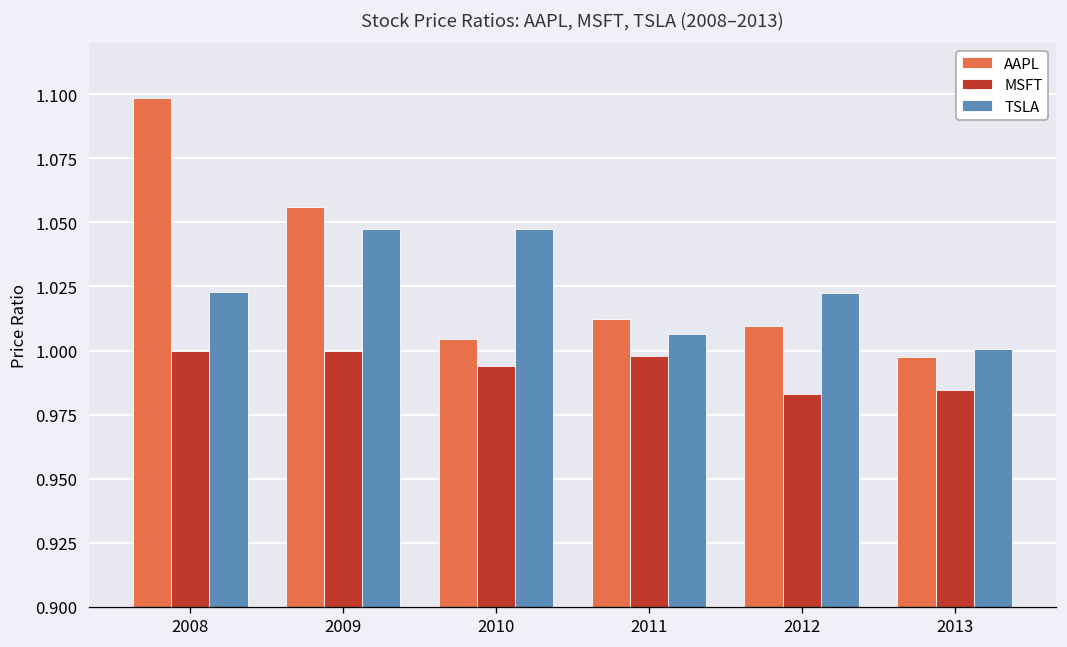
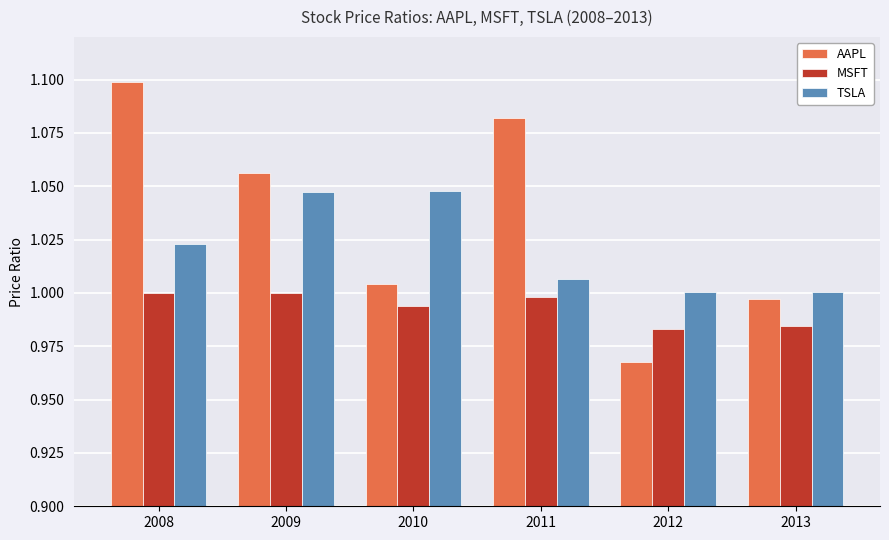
AAPL, 2011: 1.012 -> 1.082
AAPL, 2012: 1.009 -> 0.968
TSLA, 2012: 1.022 -> 1.000
